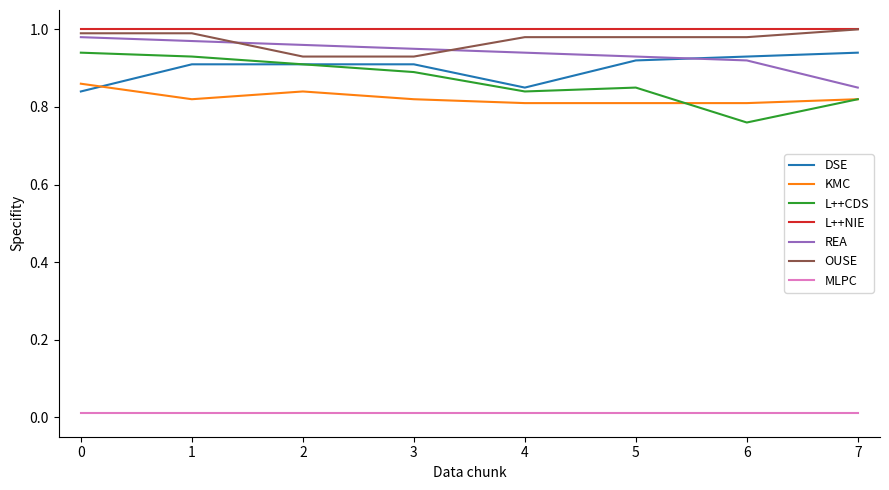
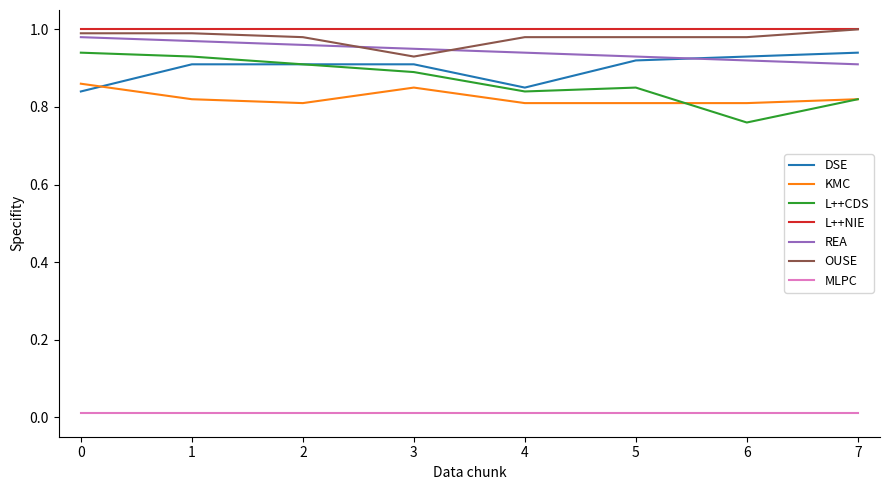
KMC, 2: 0.84 -> 0.81
OUSE, 2: 0.93 -> 0.98
KMC, 3: 0.82 -> 0.85
REA, 7: 0.85 -> 0.91
